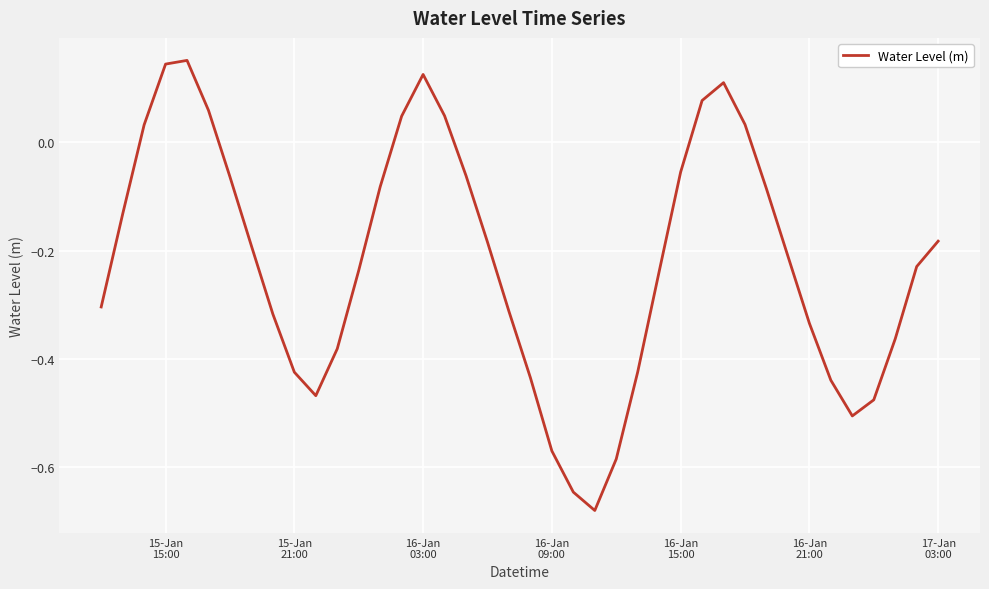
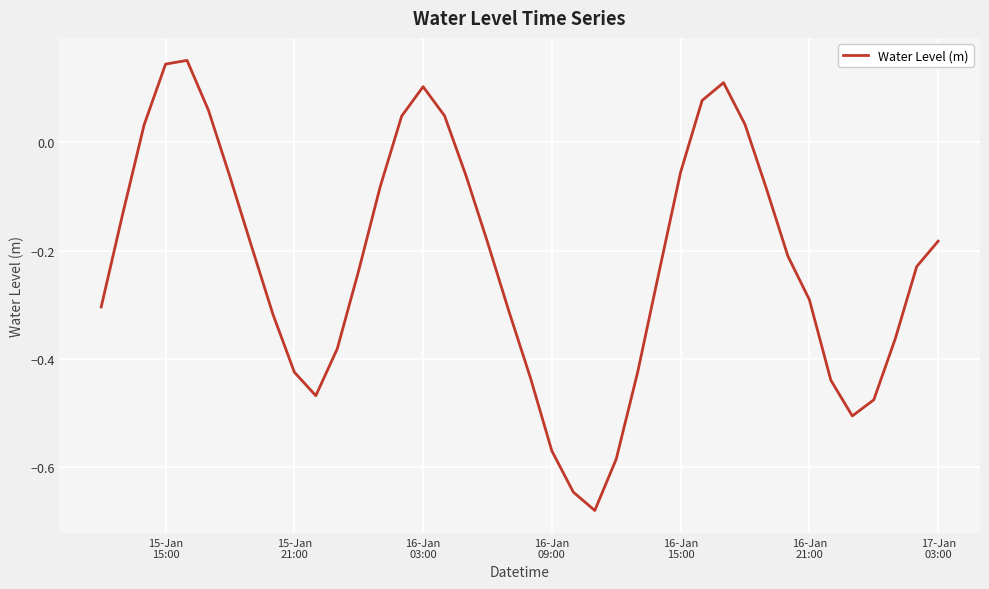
16-Jan 03:00: 0.13 -> 0.10
16-Jan 21:00: -0.33 -> -0.29
